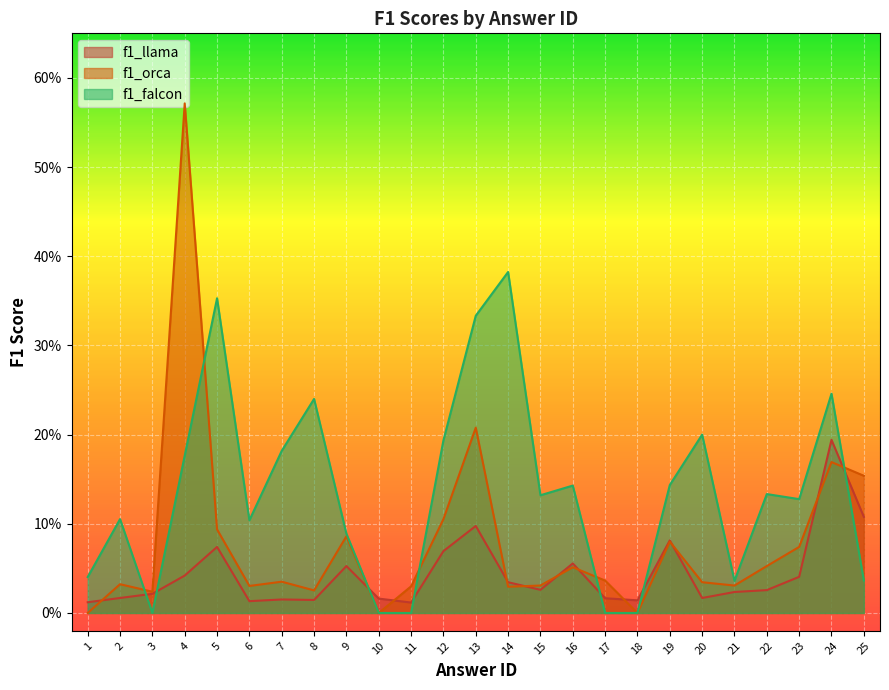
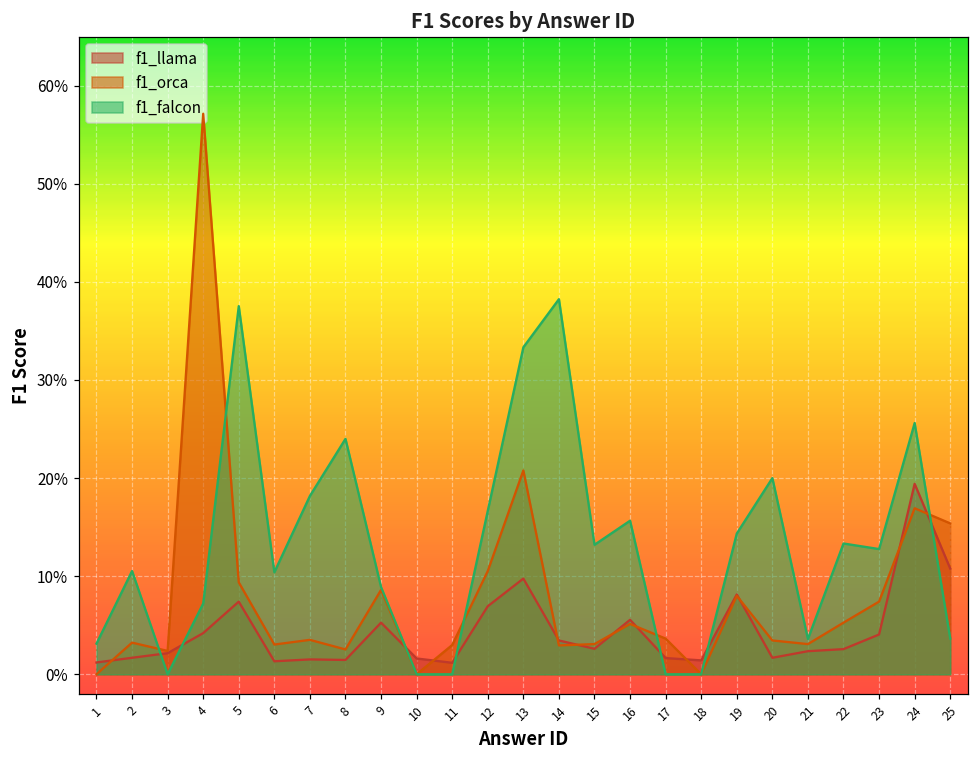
f1_falcon, 1: 4% -> 3%
f1_falcon, 4: 18% -> 7%
f1_falcon, 5: 35% -> 38%
f1_falcon, 12: 19% -> 17%
f1_falcon, 16: 14% -> 16%
f1_falcon, 24: 25% -> 26%
